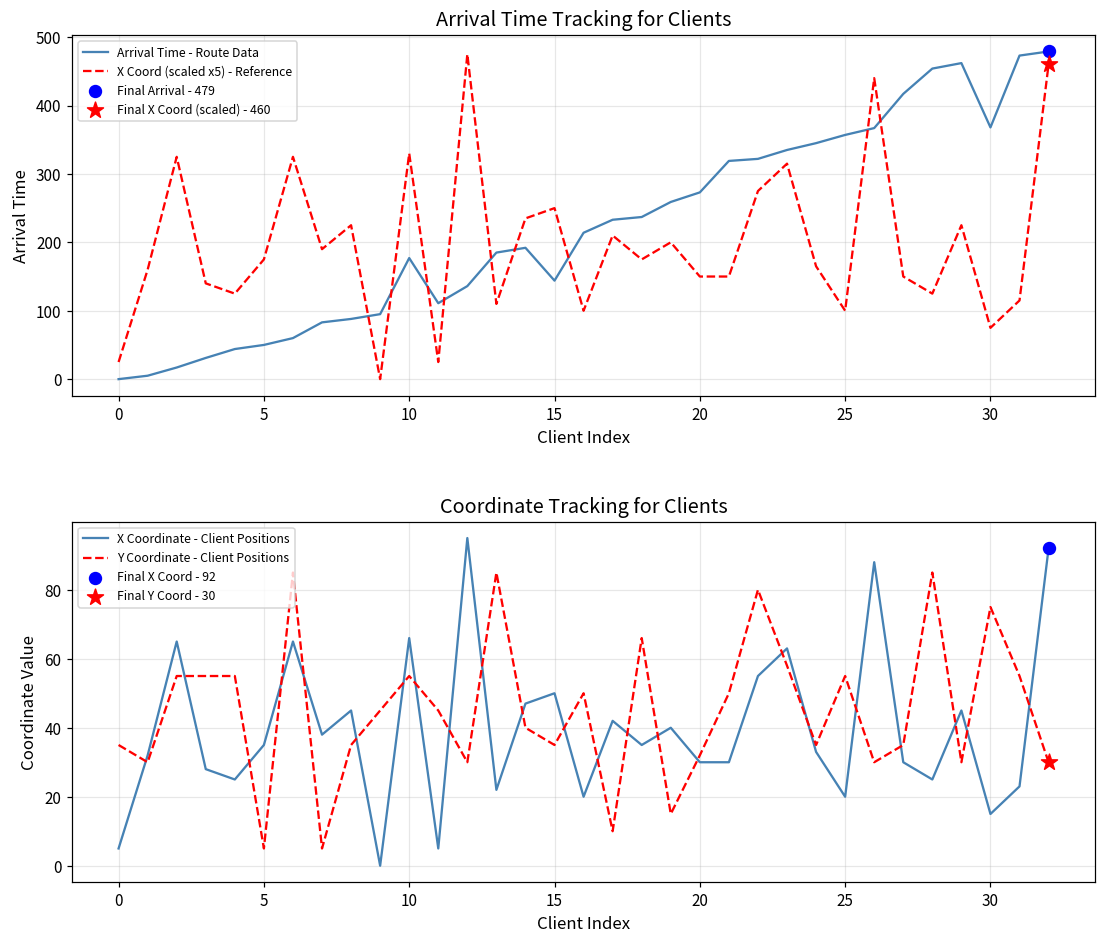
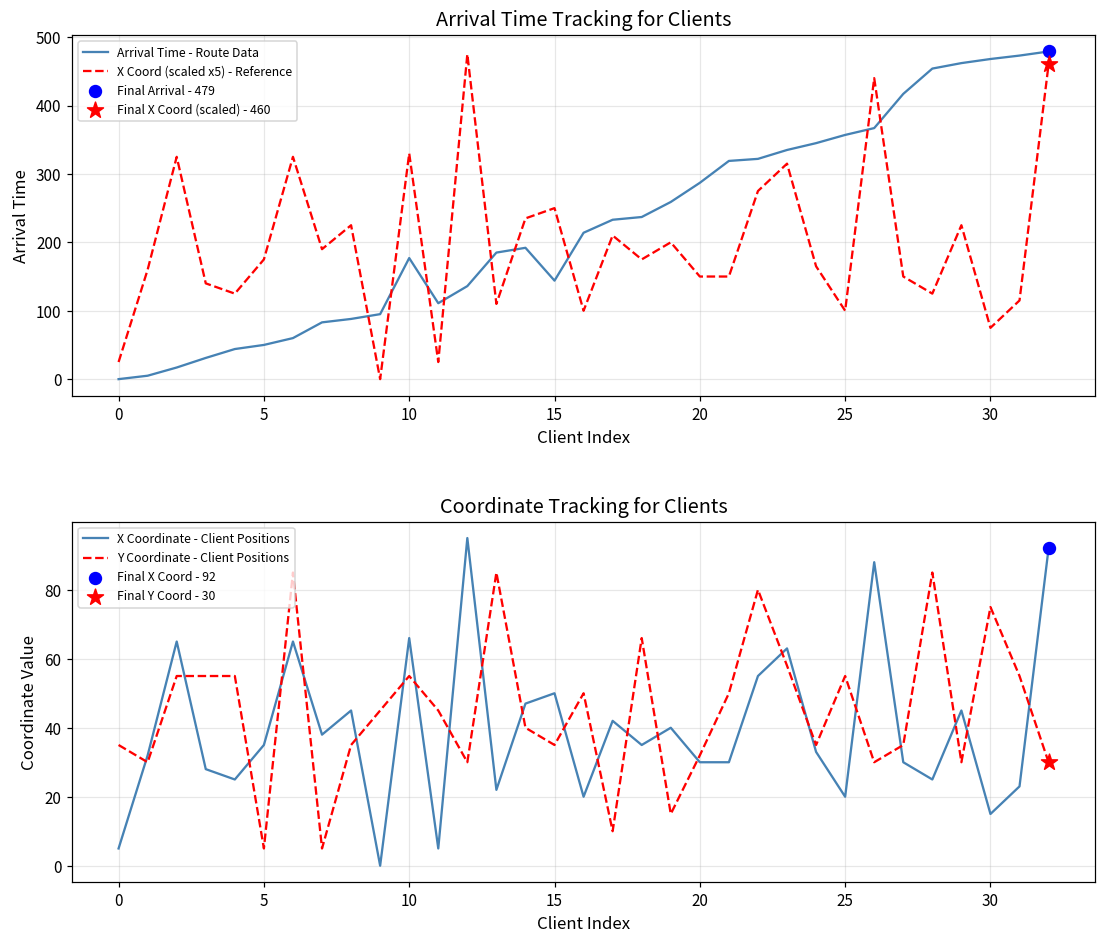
Arrival Time Tracking for Clients, Arrival Time - Route Data, 20: 270 -> 290
Arrival Time Tracking for Clients, Arrival Time - Route Data, 30: 370 -> 470
